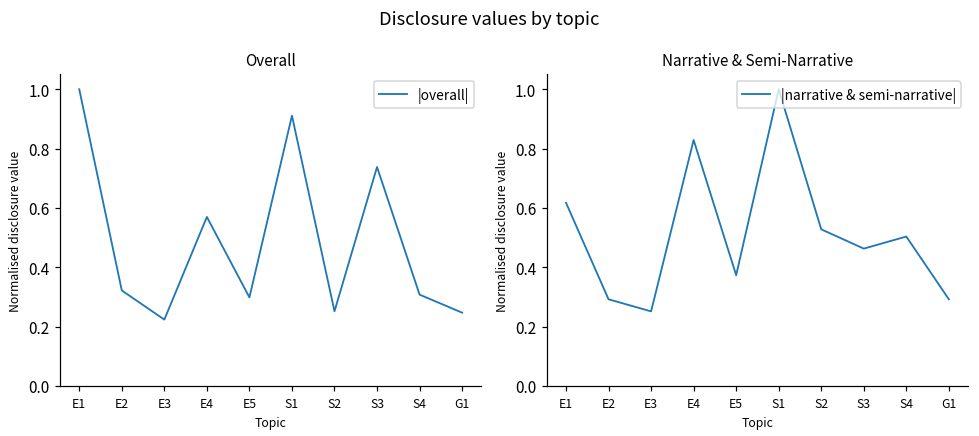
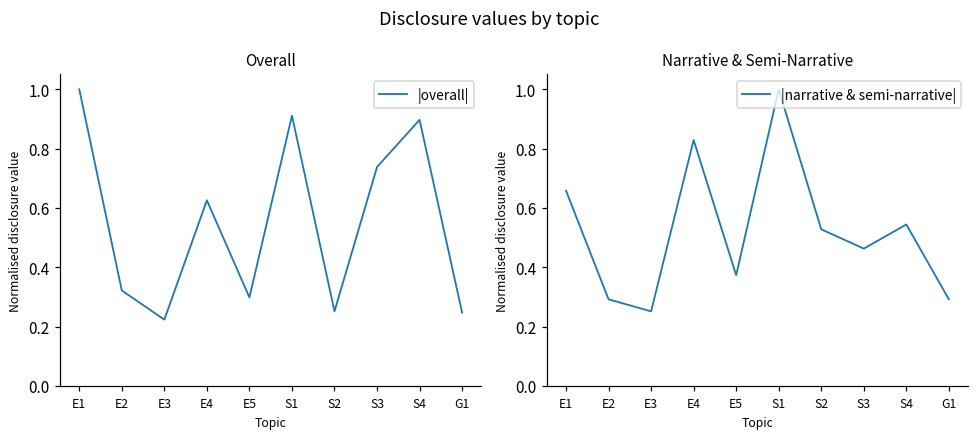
Overall, E4: 0.57 -> 0.63
Overall, S4: 0.31 -> 0.90
Narrative & Semi-Narrative, E1: 0.62 -> 0.66
Narrative & Semi-Narrative, S4: 0.50 -> 0.54
